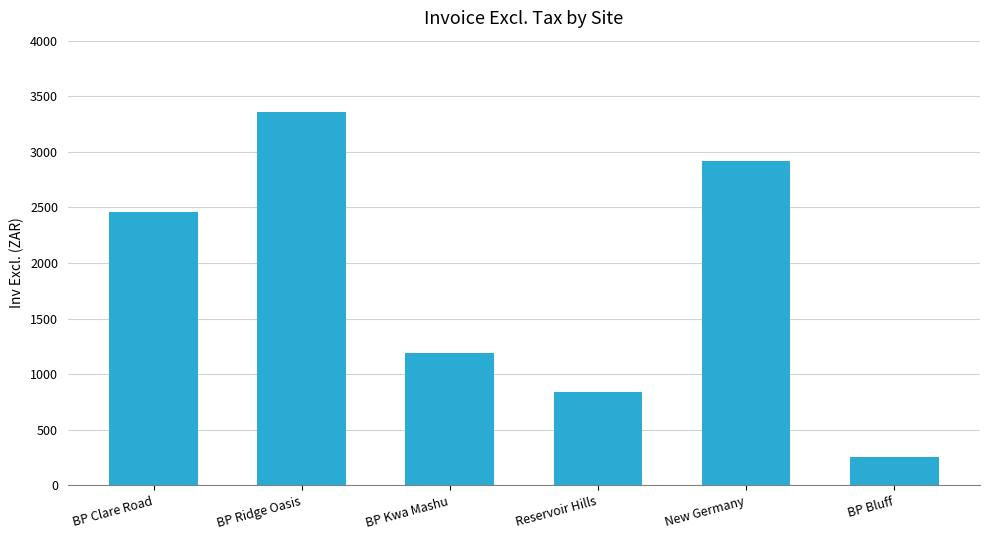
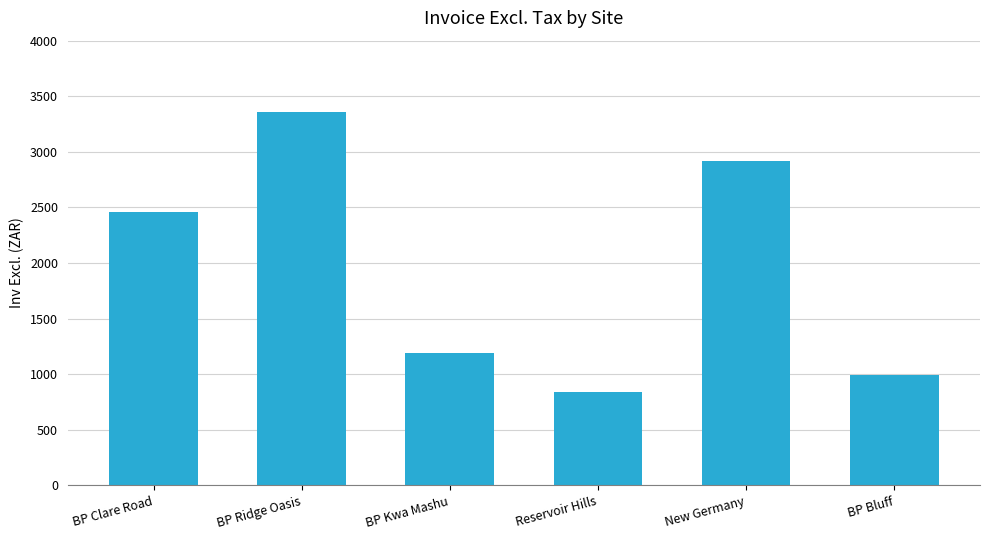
BP Bluff: 250 -> 1000
